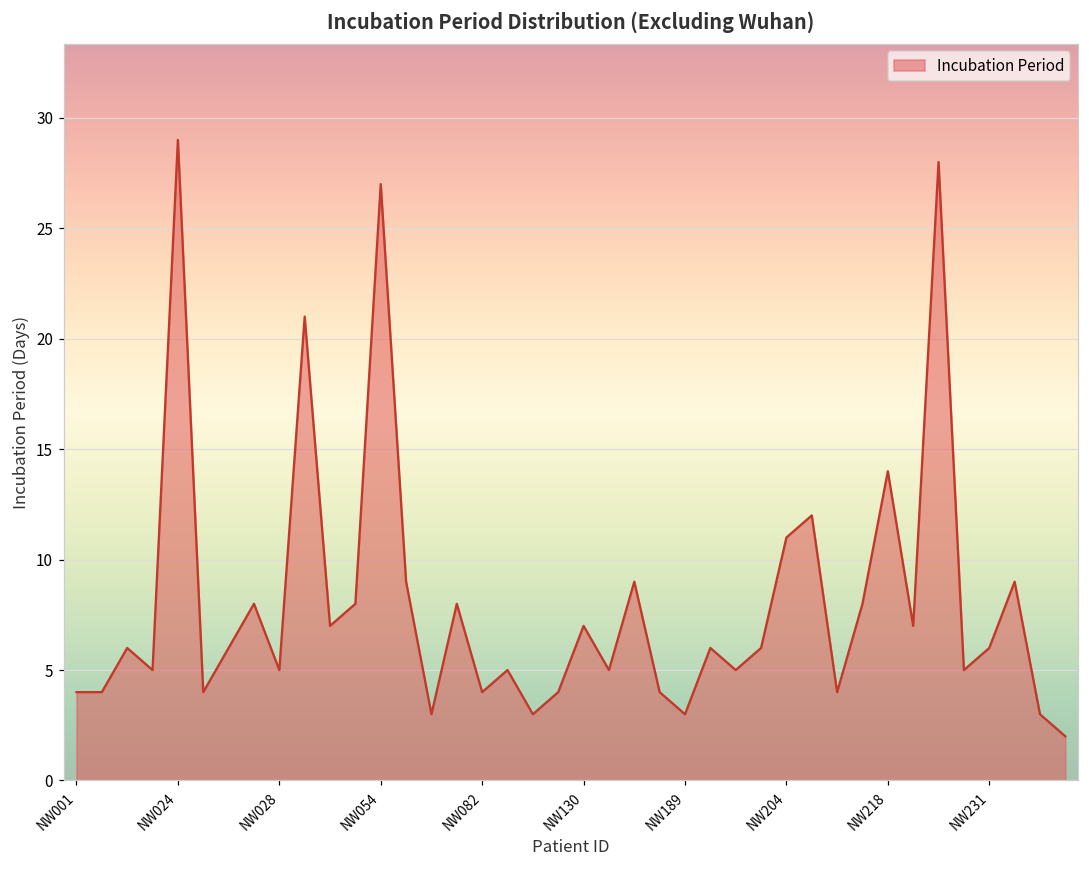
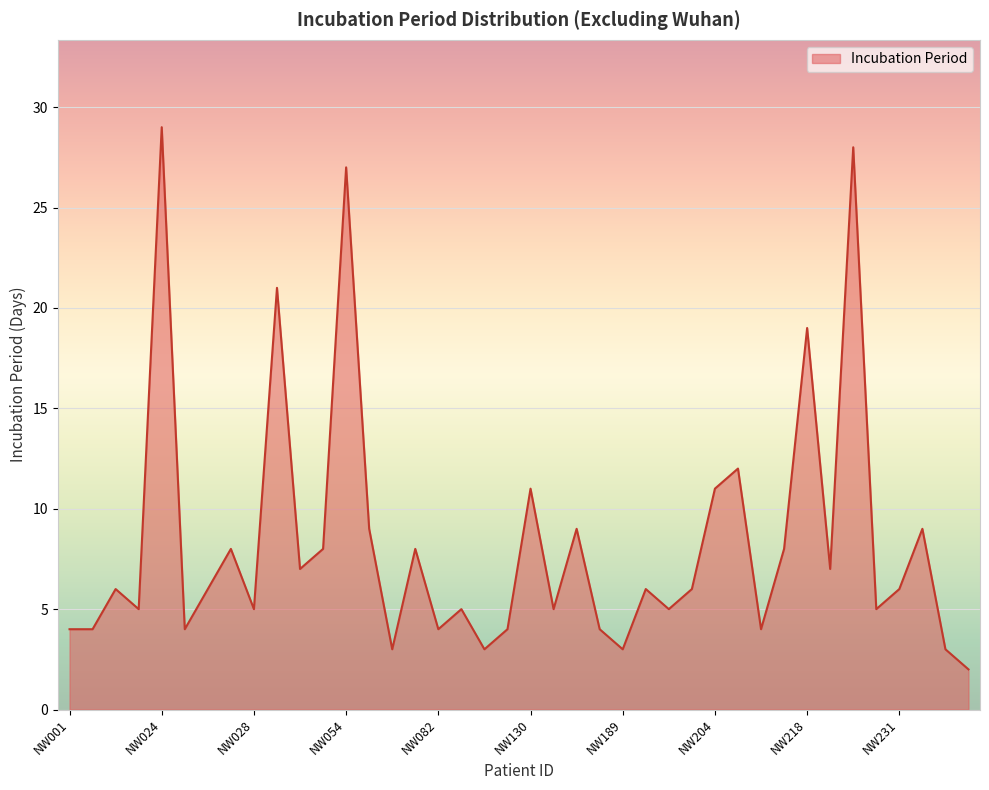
NW130: 7 -> 11
NW218: 14 -> 19
